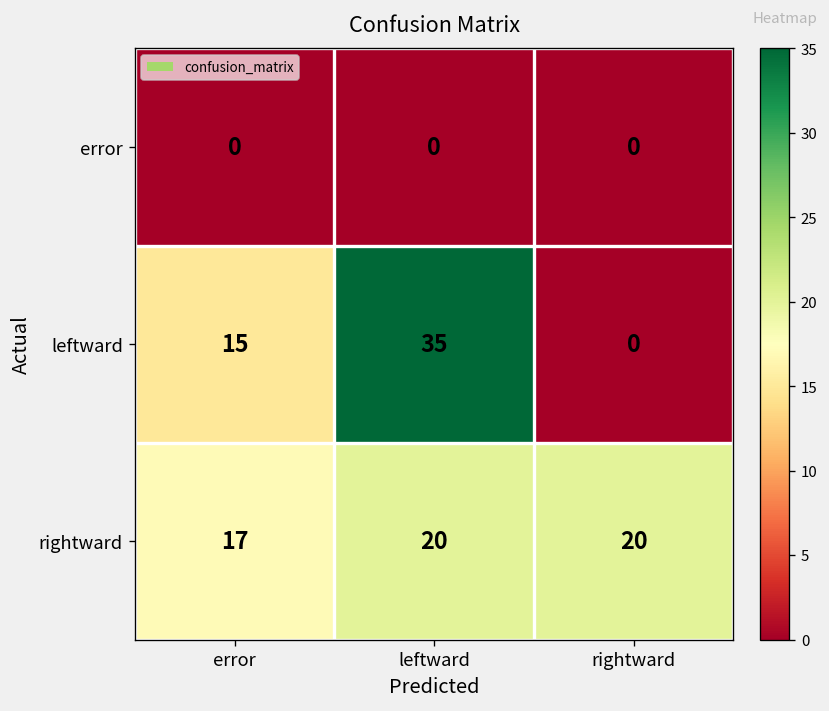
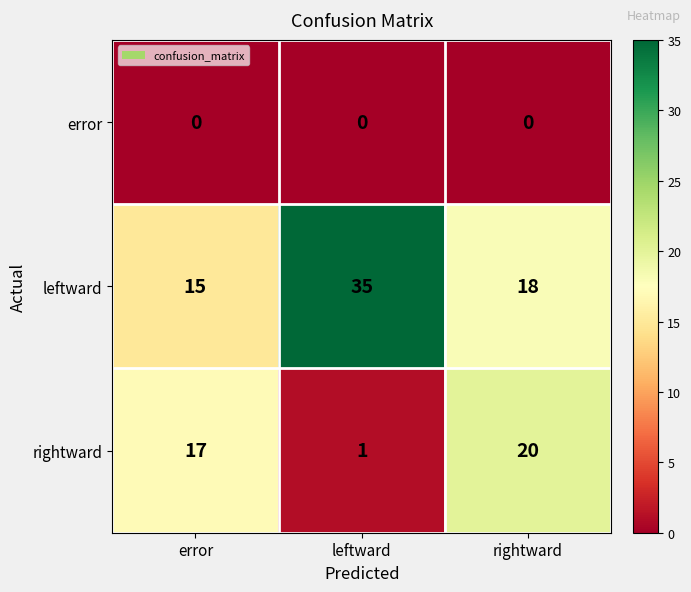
leftward, rightward: 0 -> 18
rightward, leftward: 20 -> 1
